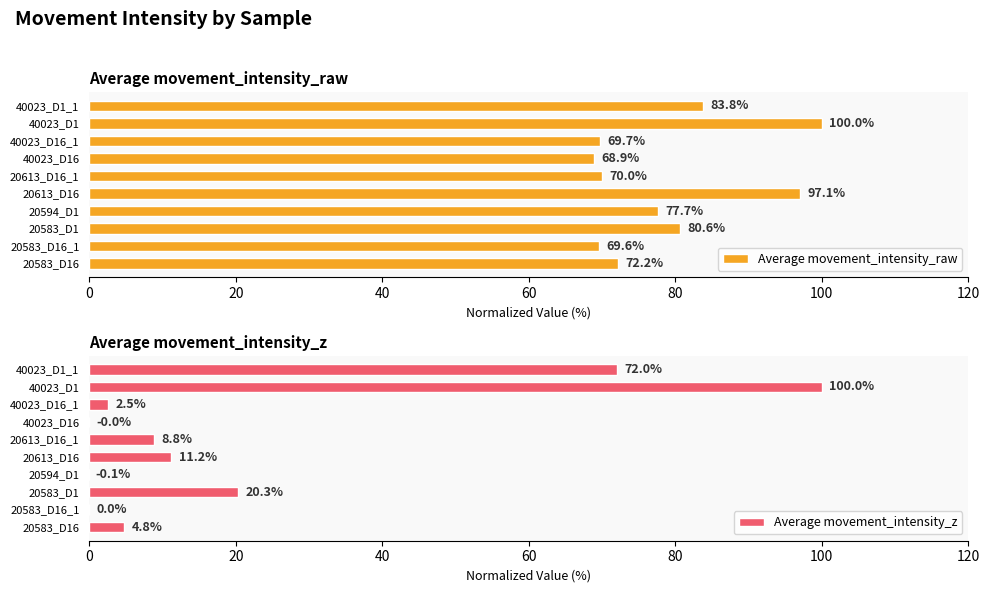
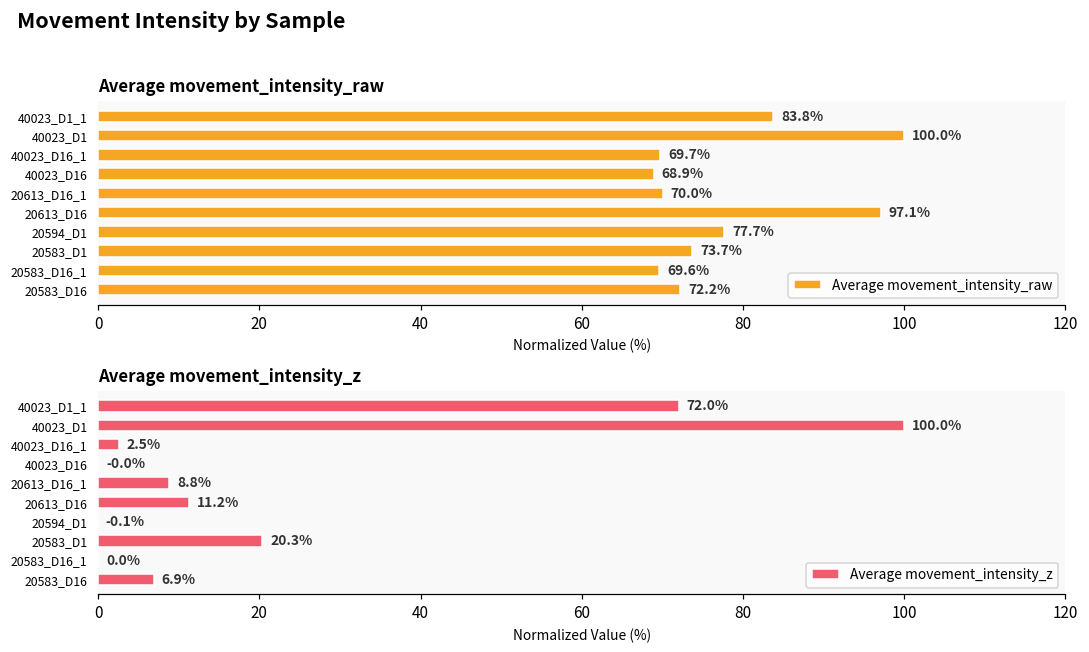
Average movement_intensity_raw, 20583_D1: 80.6% -> 73.7%
Average movement_intensity_z, 20583_D16: 4.8% -> 6.9%
